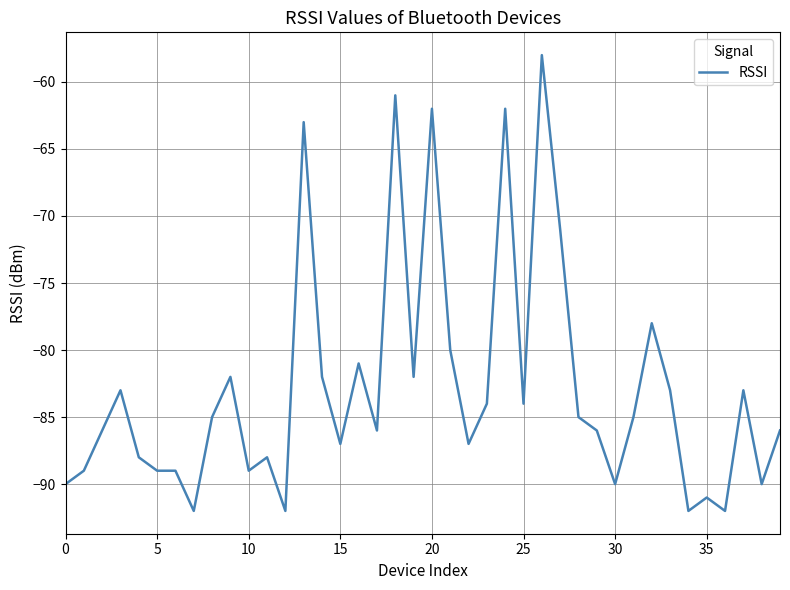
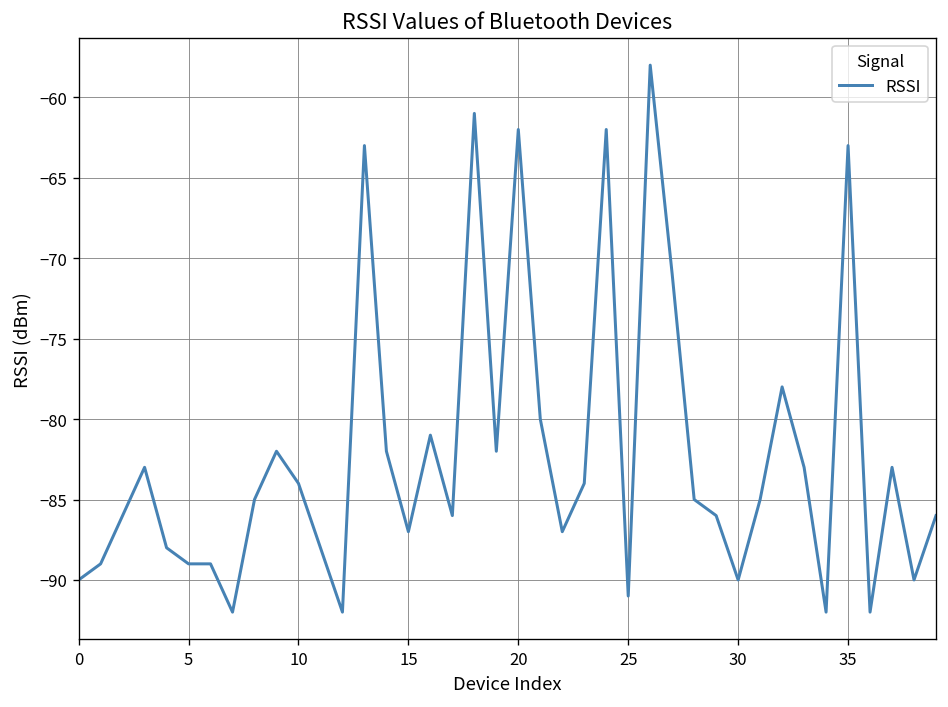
10: -89 -> -84
25: -84 -> -91
35: -91 -> -63
